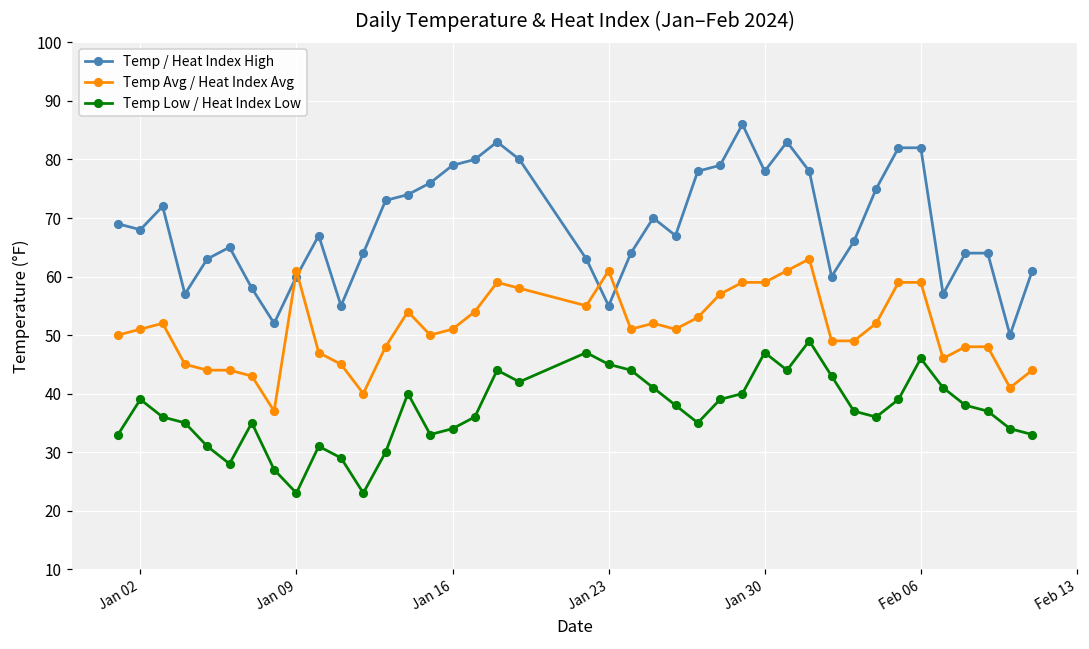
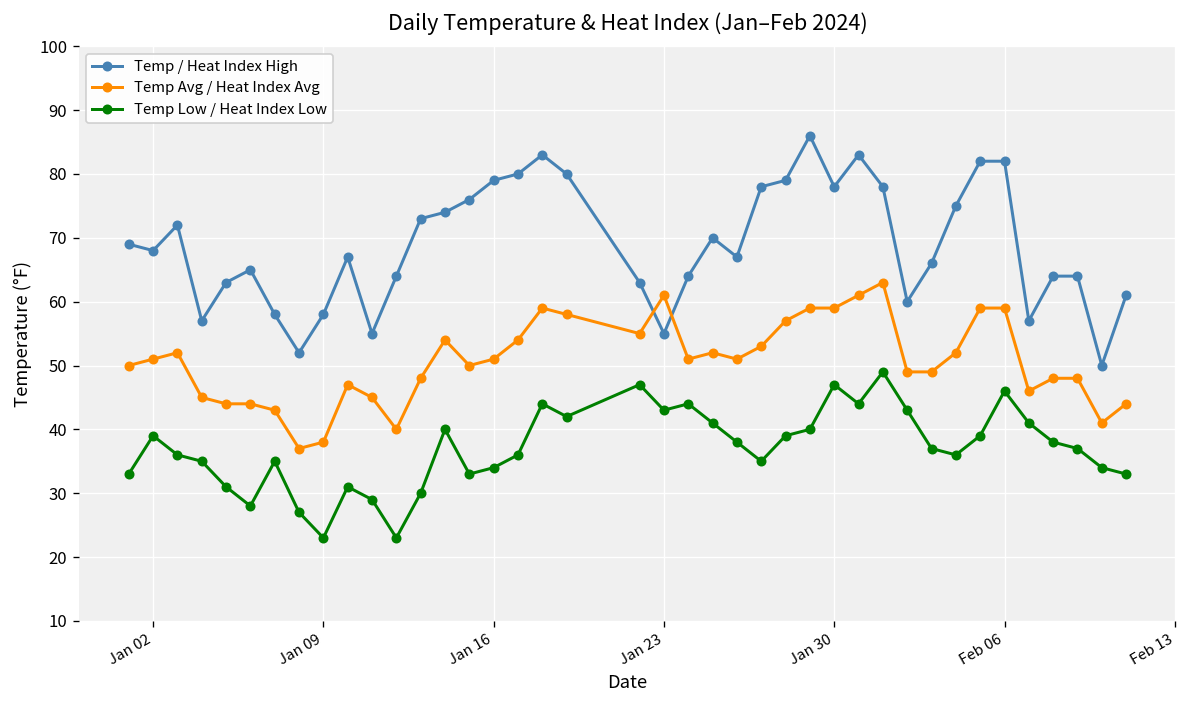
Temp / Heat Index High, Jan 09: 60 -> 58
Temp Avg / Heat Index Avg, Jan 09: 61 -> 38
Temp Low / Heat Index Low, Jan 23: 45 -> 43
